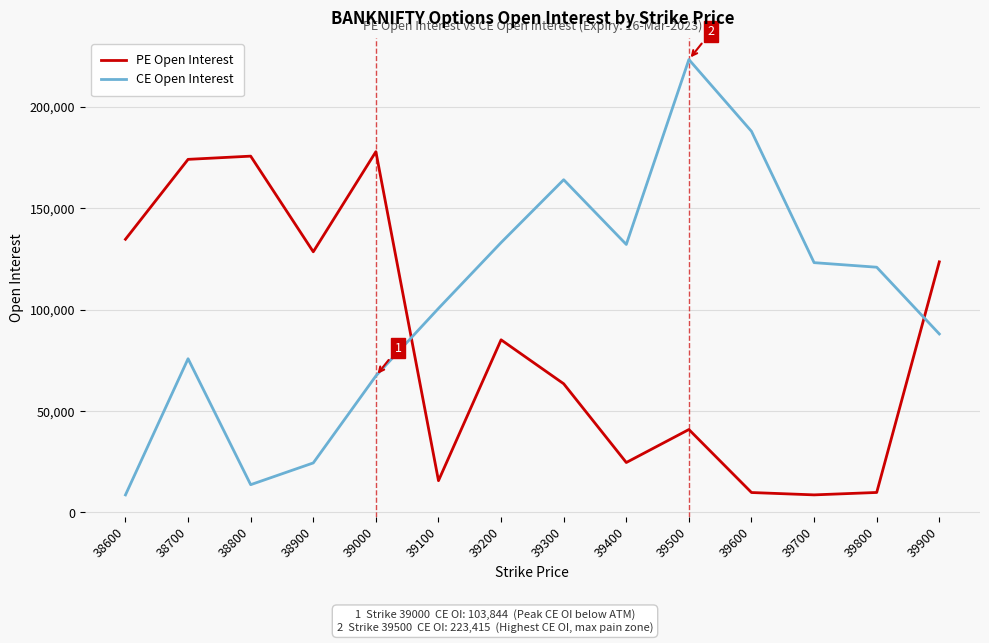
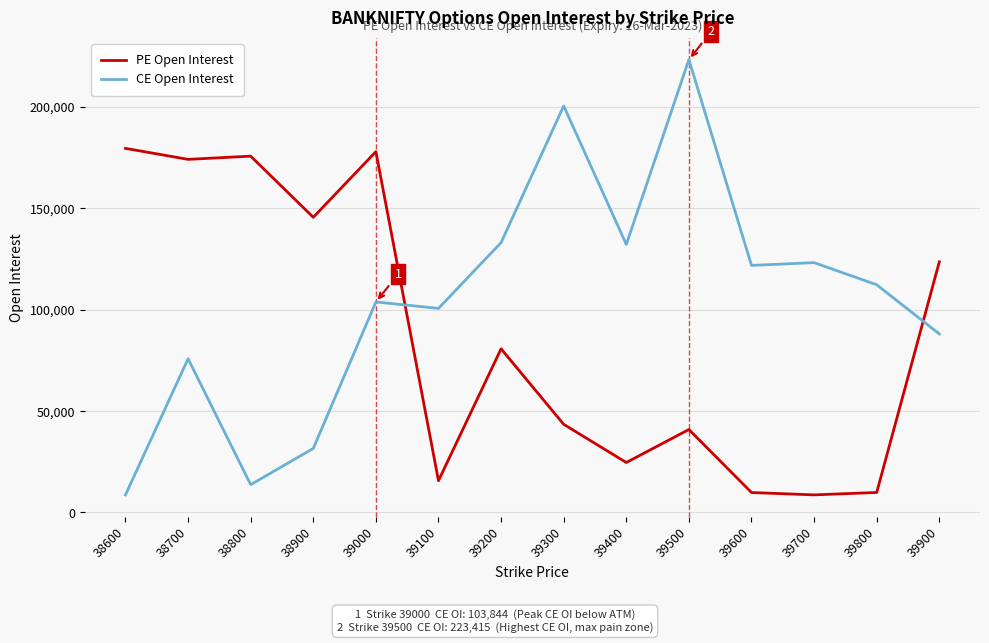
PE Open Interest, 38600: 135,000 -> 180,000
PE Open Interest, 38900: 129,000 -> 146,000
CE Open Interest, 38900: 24,000 -> 32,000
CE Open Interest, 39000: 67,000 -> 104,000
PE Open Interest, 39200: 85,000 -> 81,000
PE Open Interest, 39300: 63,000 -> 43,000
CE Open Interest, 39300: 164,000 -> 201,000
CE Open Interest, 39600: 188,000 -> 122,000
CE Open Interest, 39800: 121,000 -> 112,000
